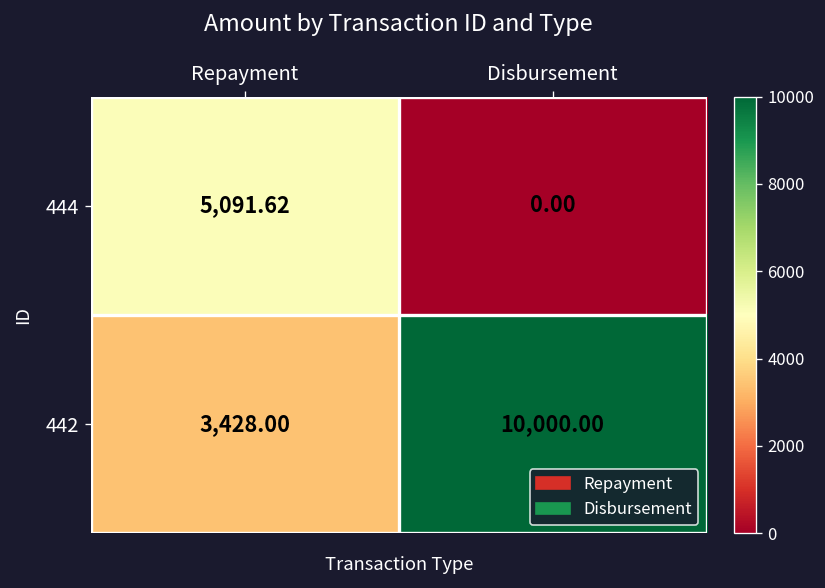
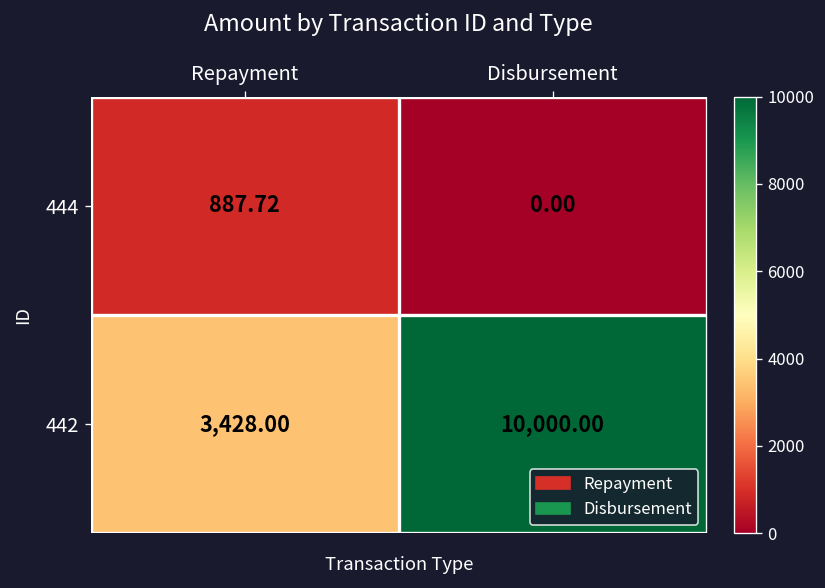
444, Repayment: 5,091.62 -> 887.72
